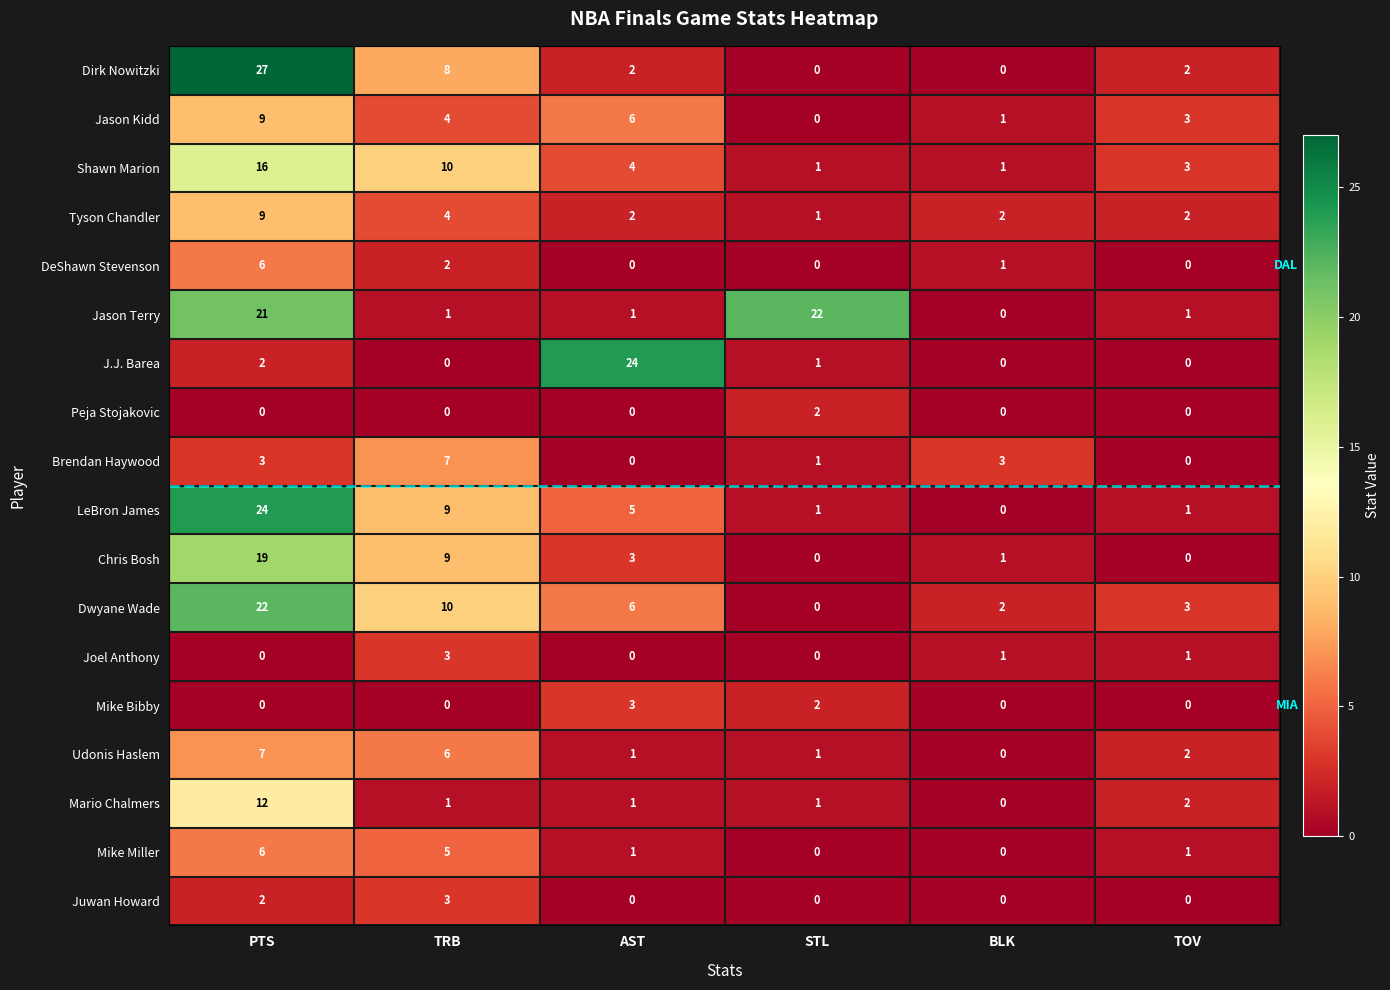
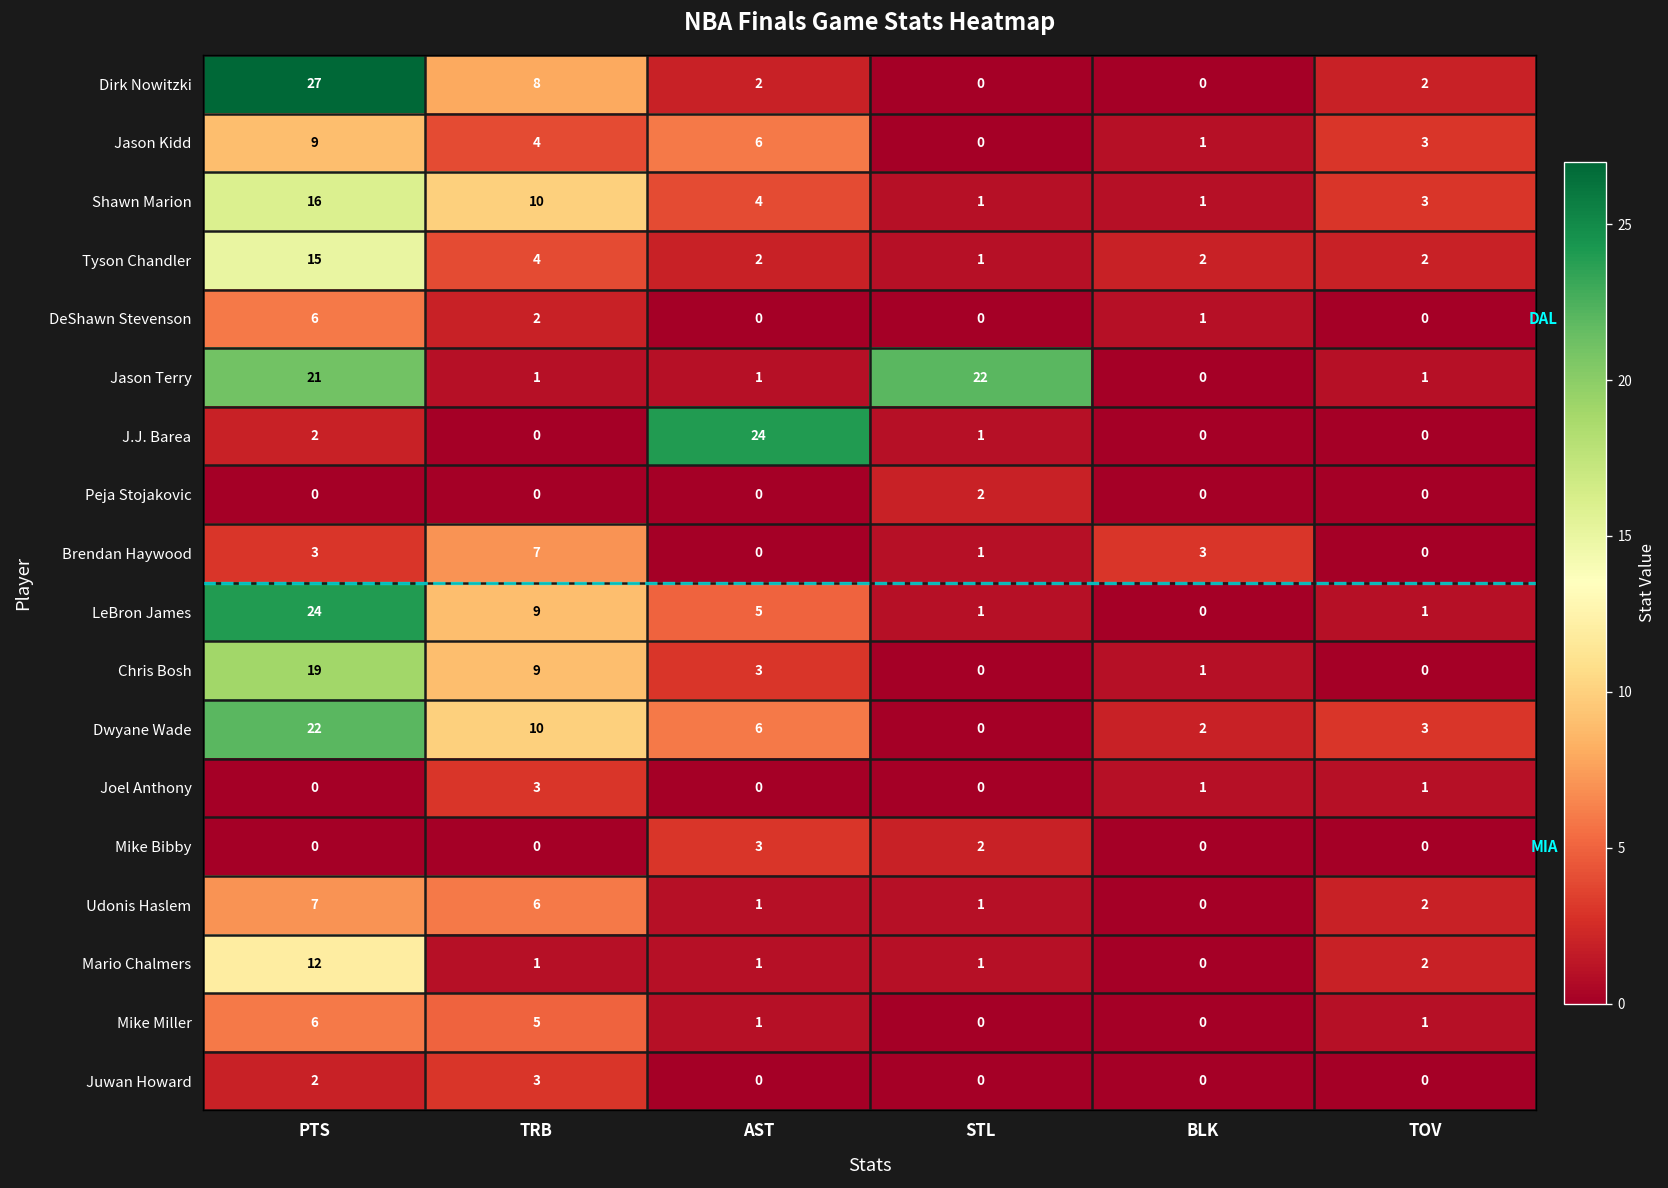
Tyson Chandler, PTS: 9 -> 15
